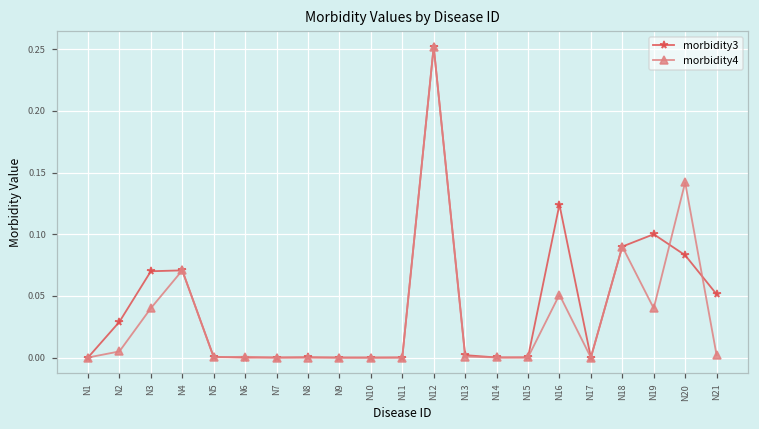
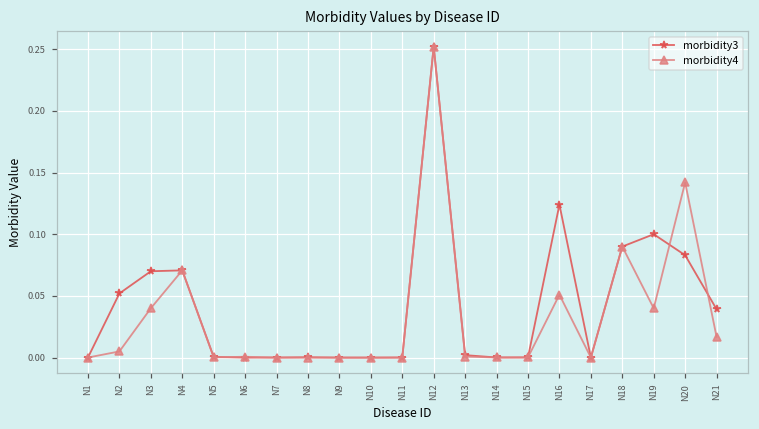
morbidity3, N2: 0.029 -> 0.052
morbidity3, N21: 0.051 -> 0.039
morbidity4, N21: 0.002 -> 0.017
